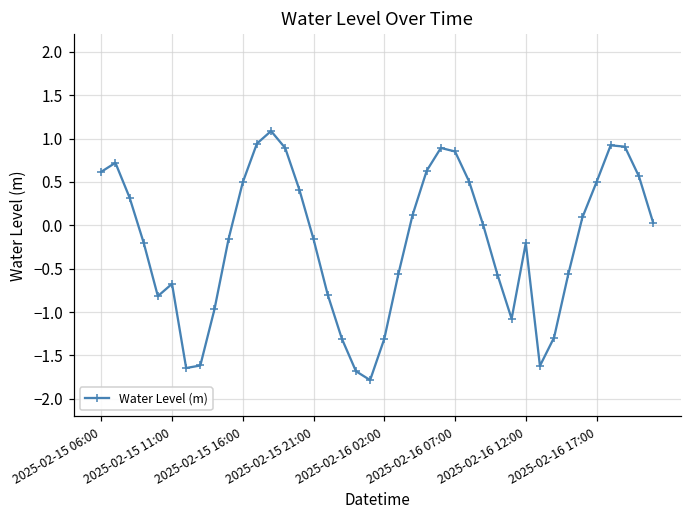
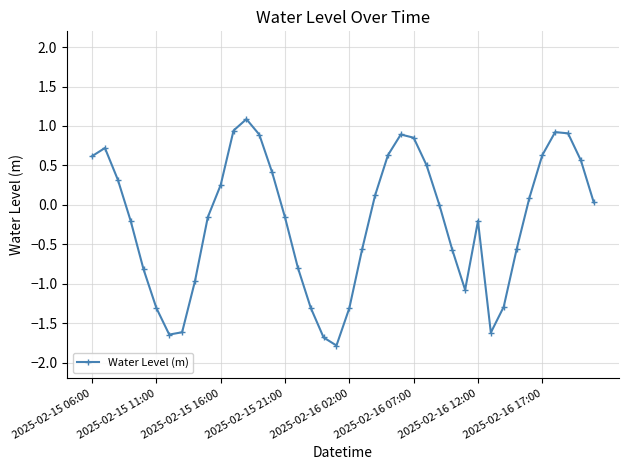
2025-02-15 11:00: -0.7 -> -1.3
2025-02-15 16:00: 0.5 -> 0.3
2025-02-16 17:00: 0.5 -> 0.6
